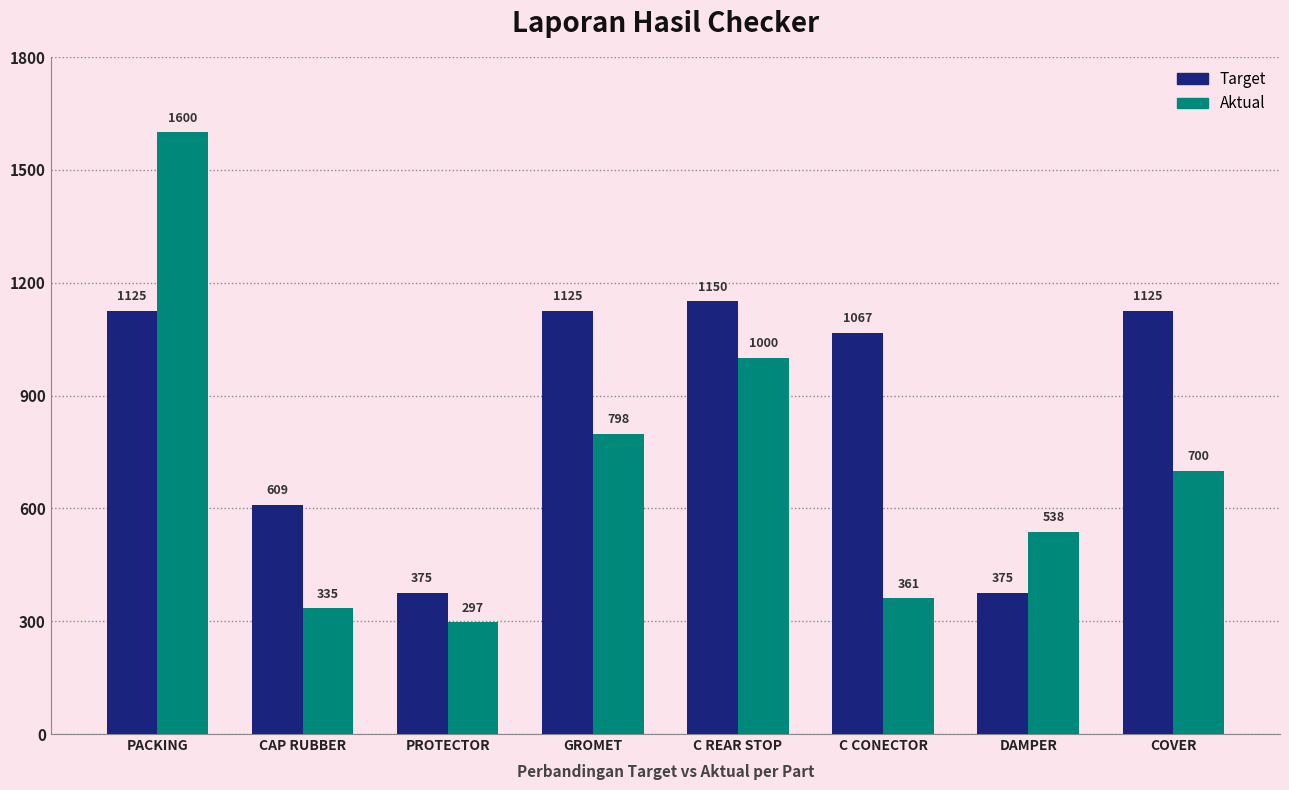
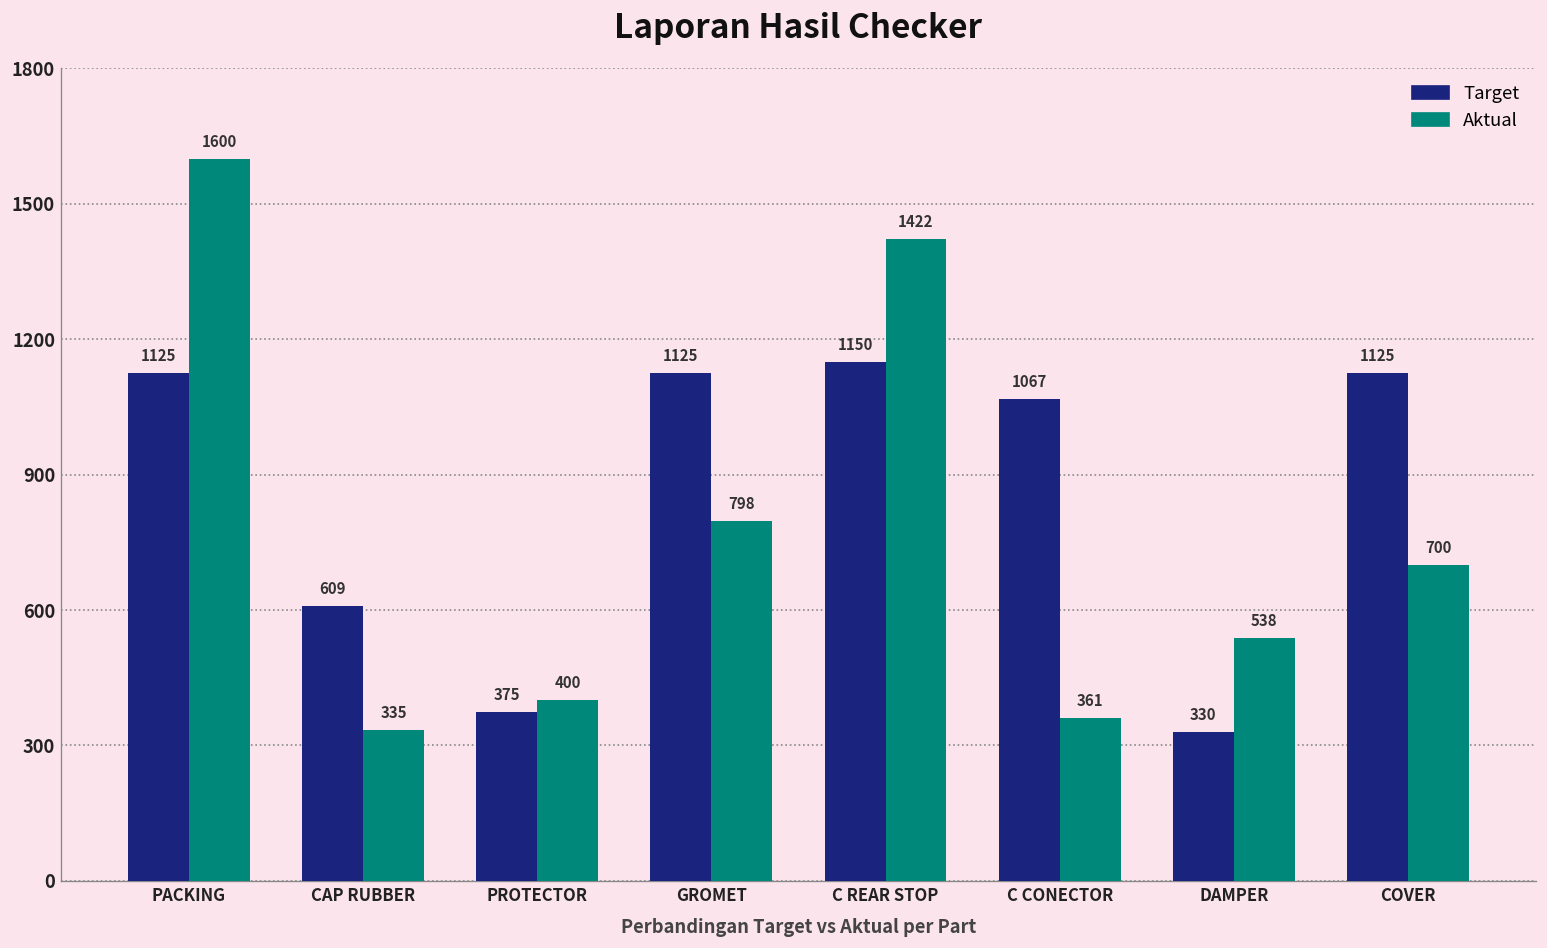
Aktual, PROTECTOR: 297 -> 400
Aktual, C REAR STOP: 1000 -> 1422
Target, DAMPER: 375 -> 330
